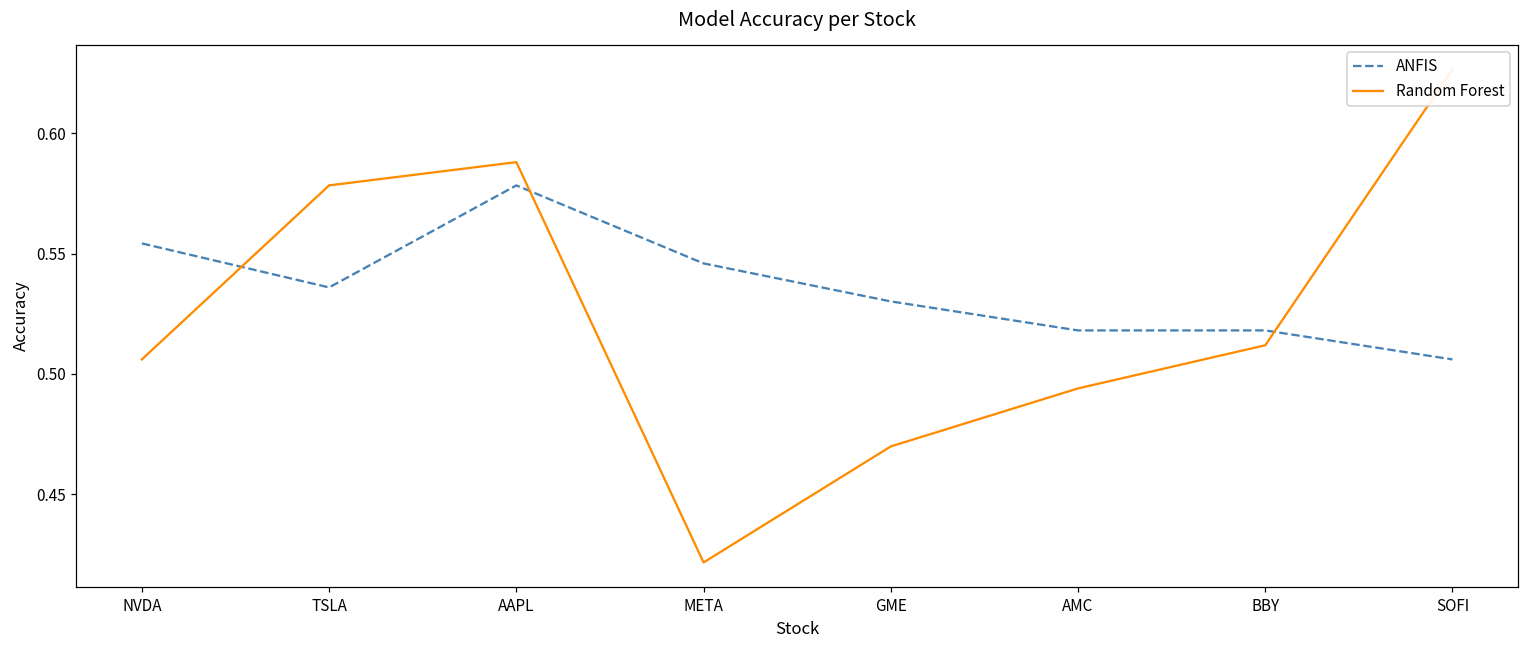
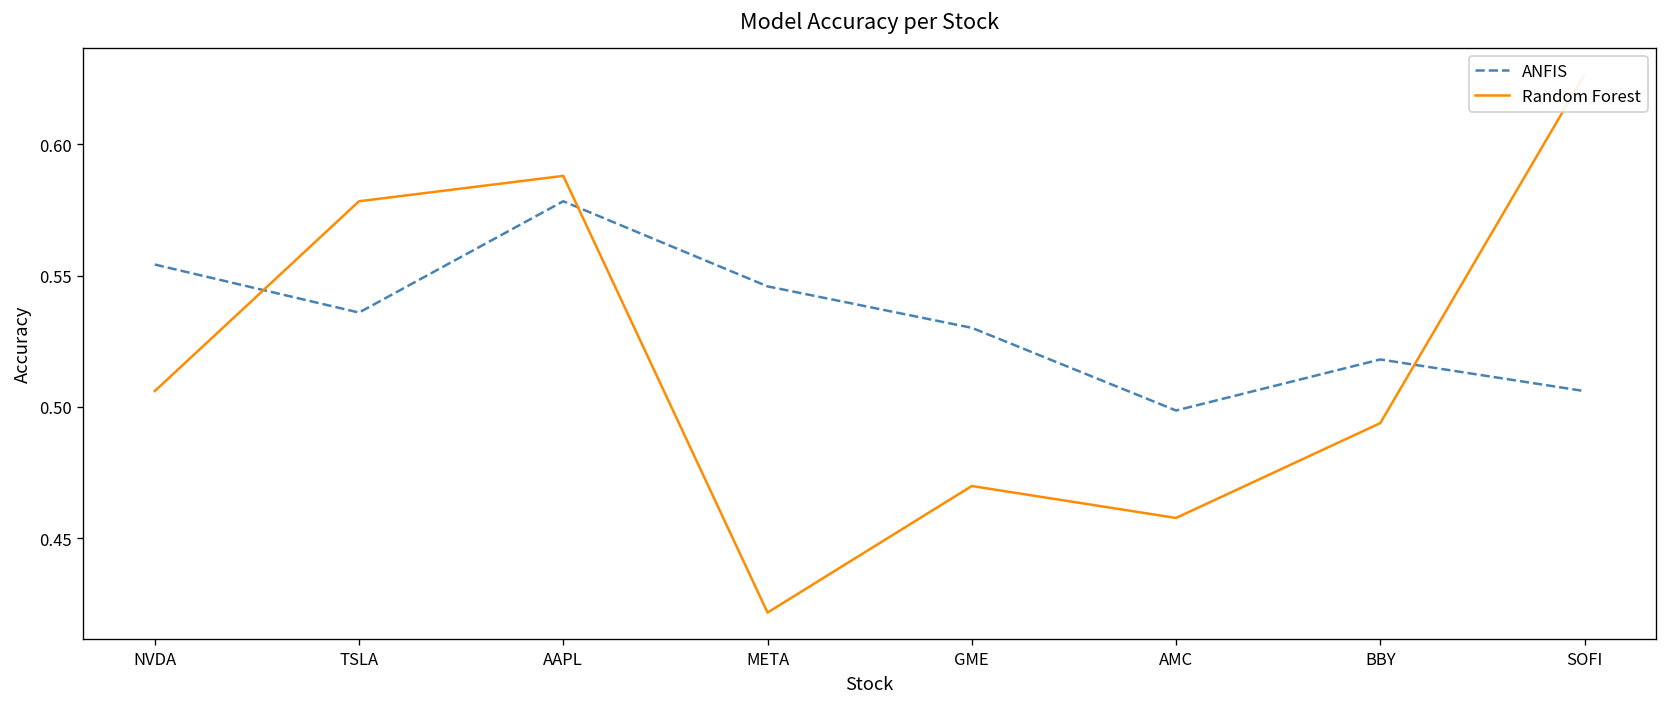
ANFIS, AMC: 0.518 -> 0.499
Random Forest, AMC: 0.494 -> 0.458
Random Forest, BBY: 0.512 -> 0.494
